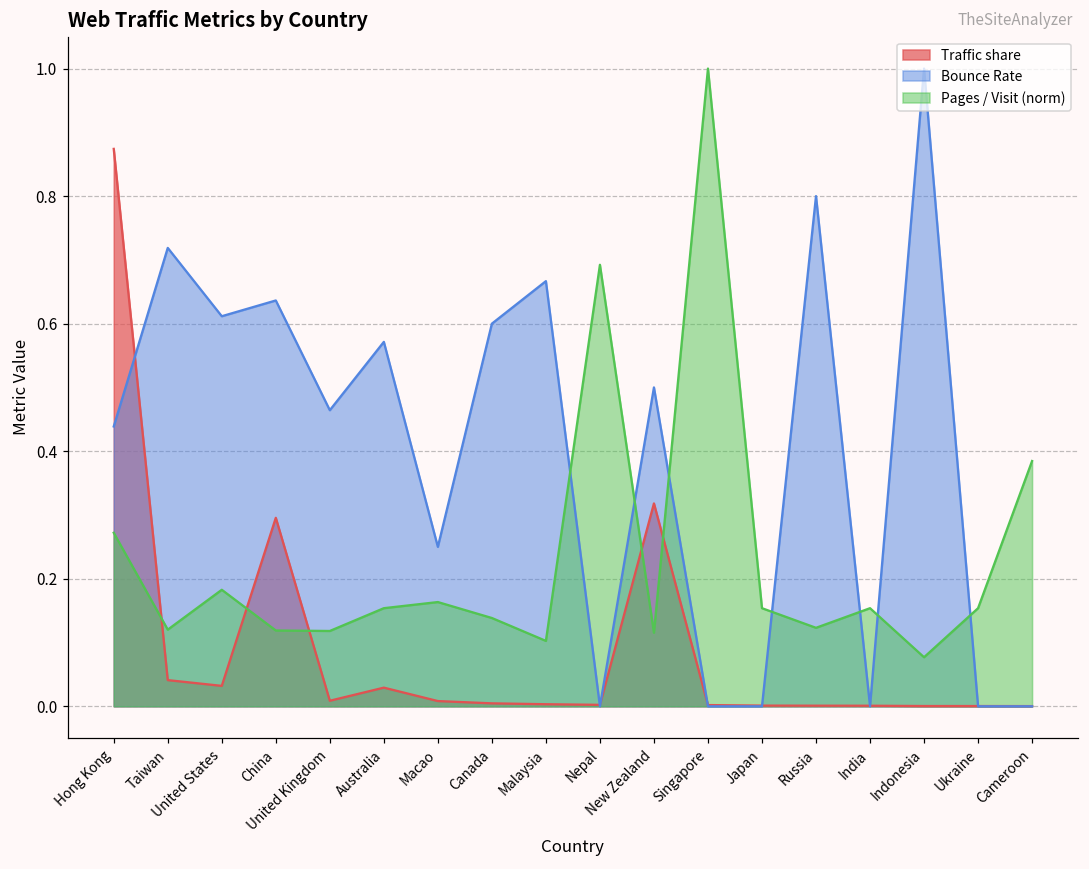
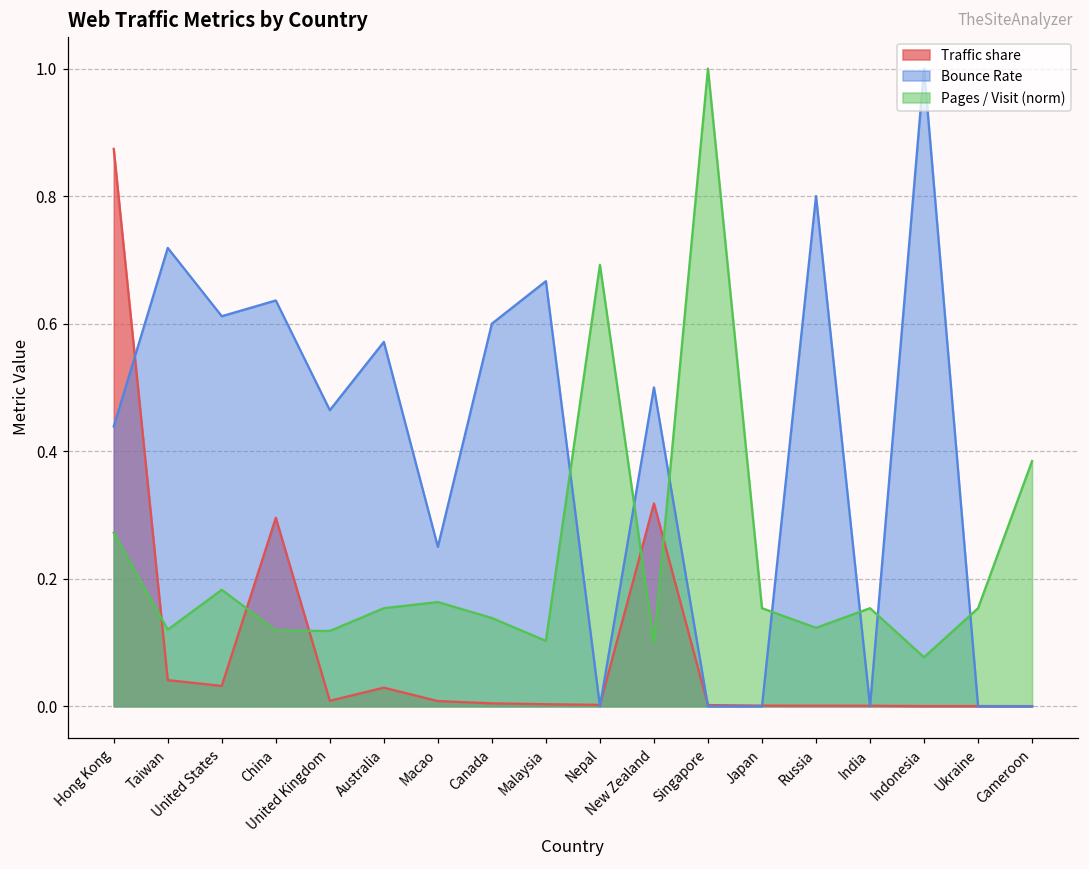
Pages / Visit (norm), New Zealand: 0.12 -> 0.10
